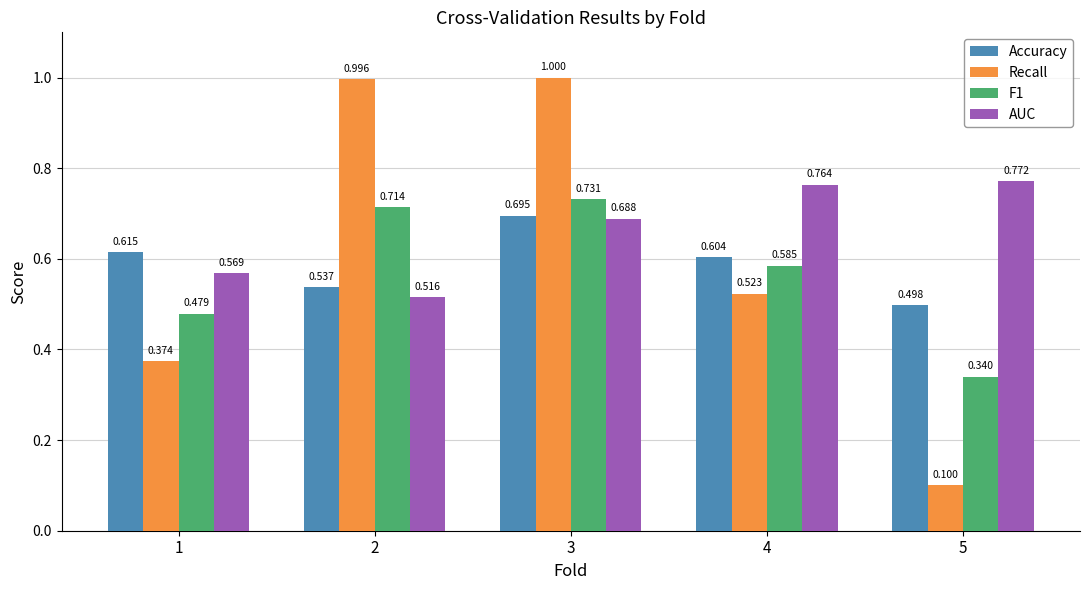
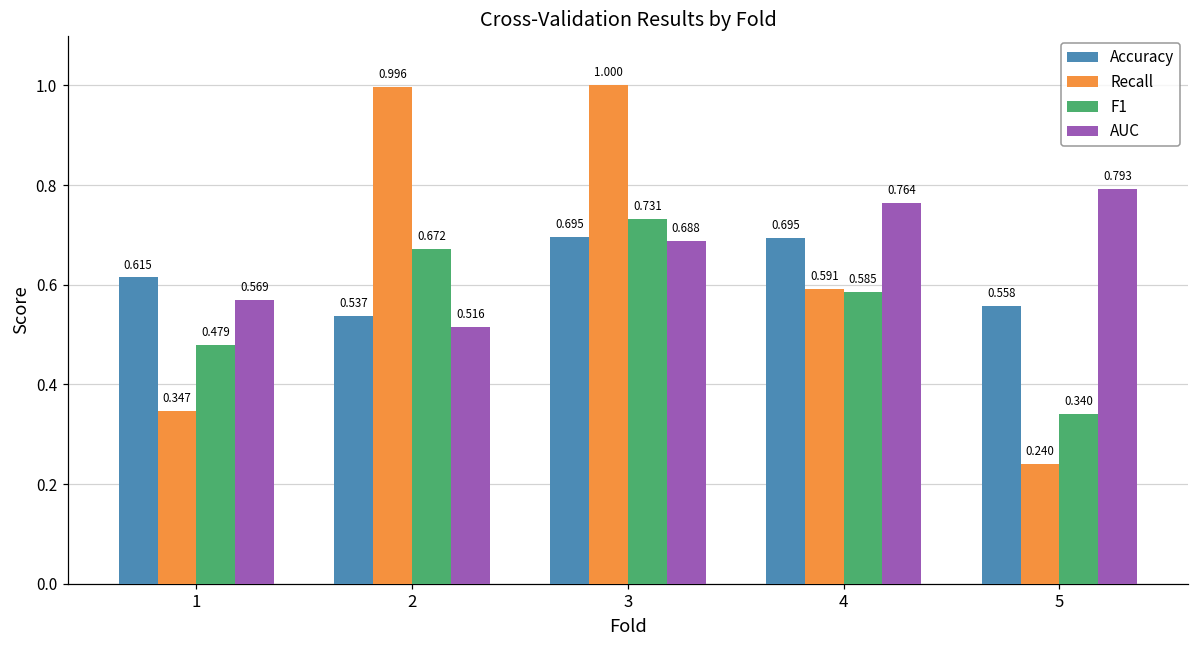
Recall, 1: 0.374 -> 0.347
F1, 2: 0.714 -> 0.672
Accuracy, 4: 0.604 -> 0.695
Recall, 4: 0.523 -> 0.591
Accuracy, 5: 0.498 -> 0.558
Recall, 5: 0.100 -> 0.240
AUC, 5: 0.772 -> 0.793
